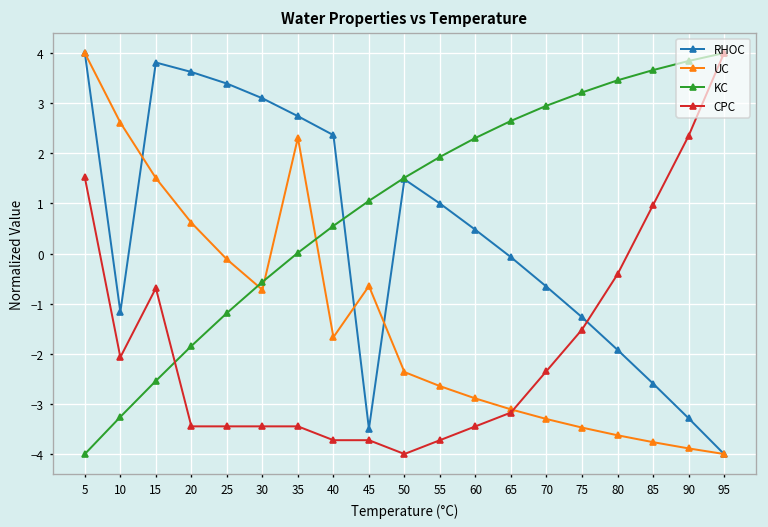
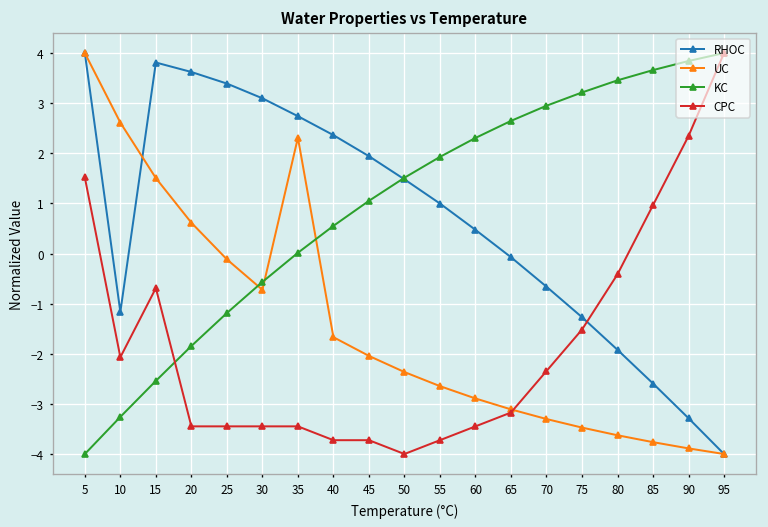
RHOC, 45: -3.5 -> 1.9
UC, 45: -0.6 -> -2.0
